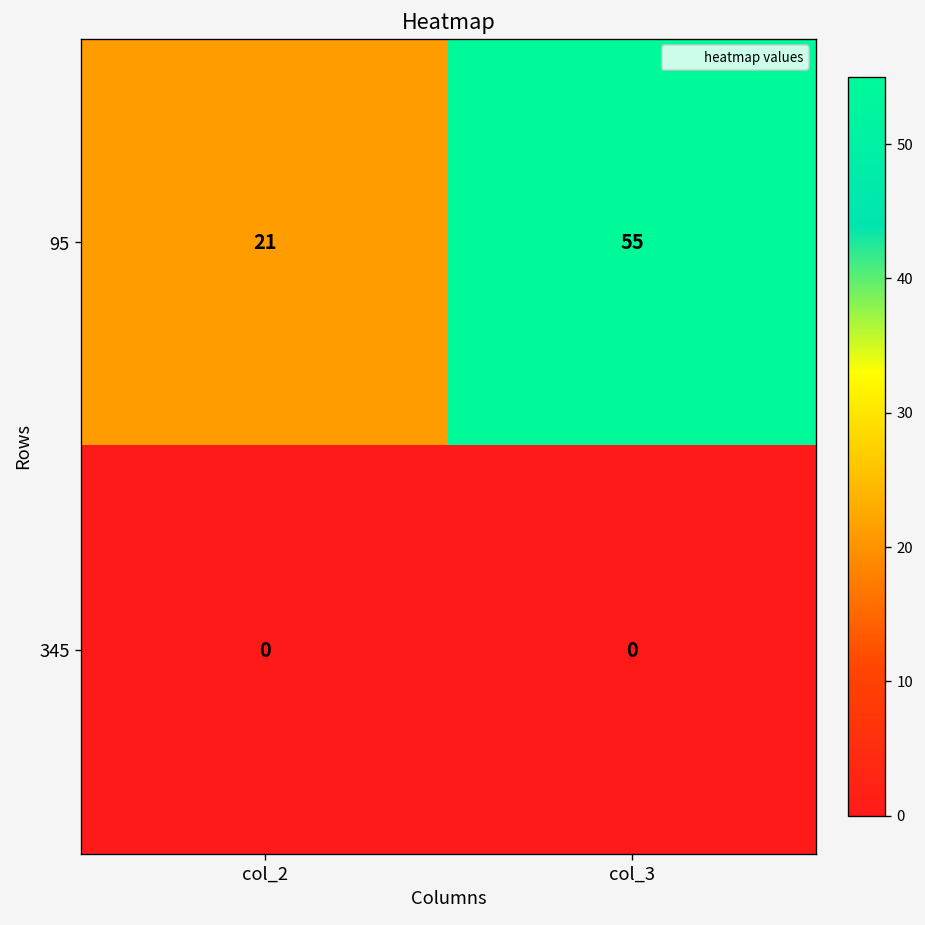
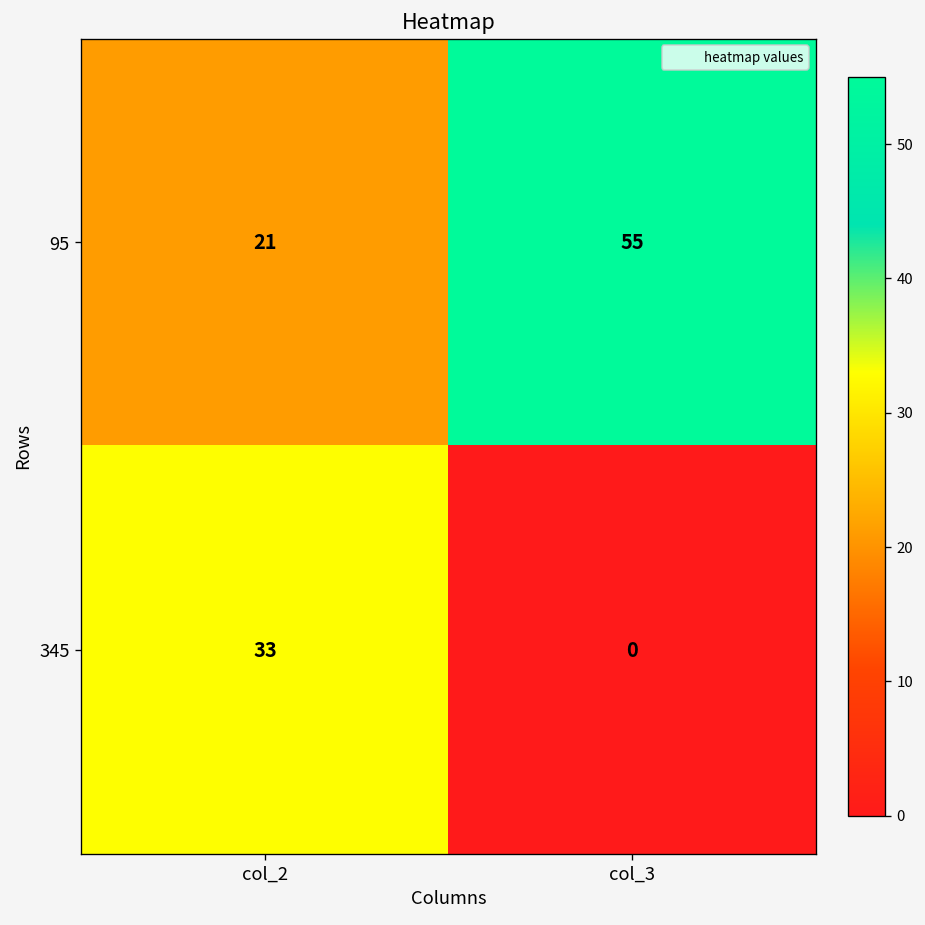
345, col_2: 0 -> 33
